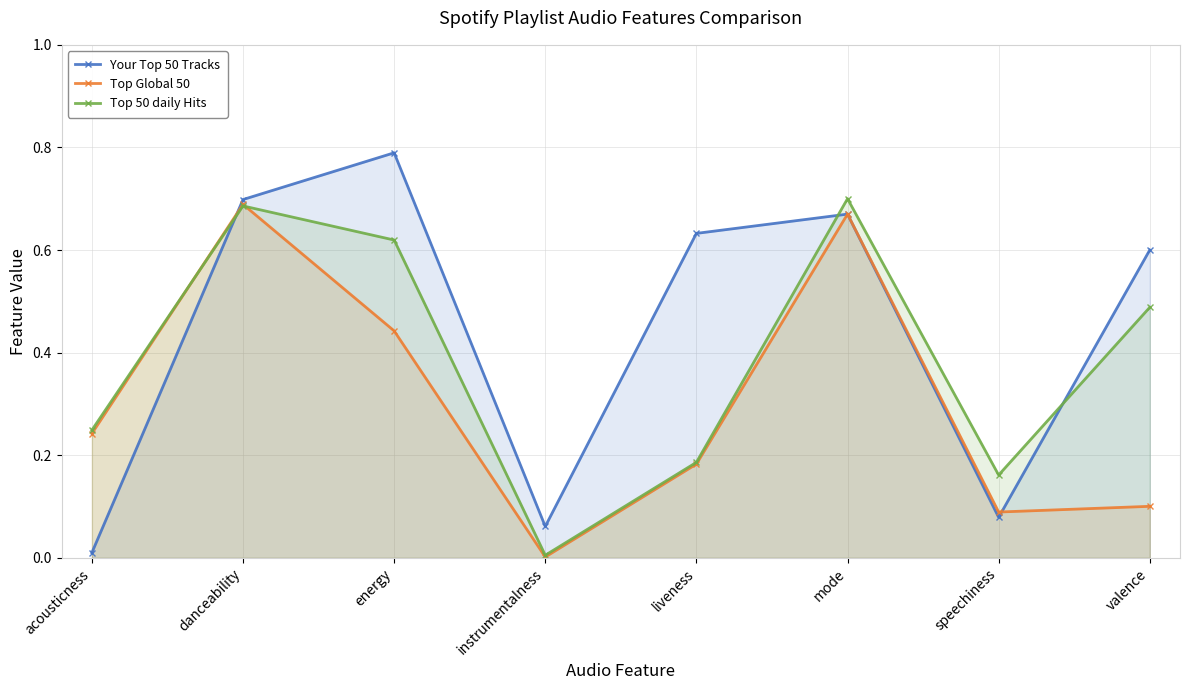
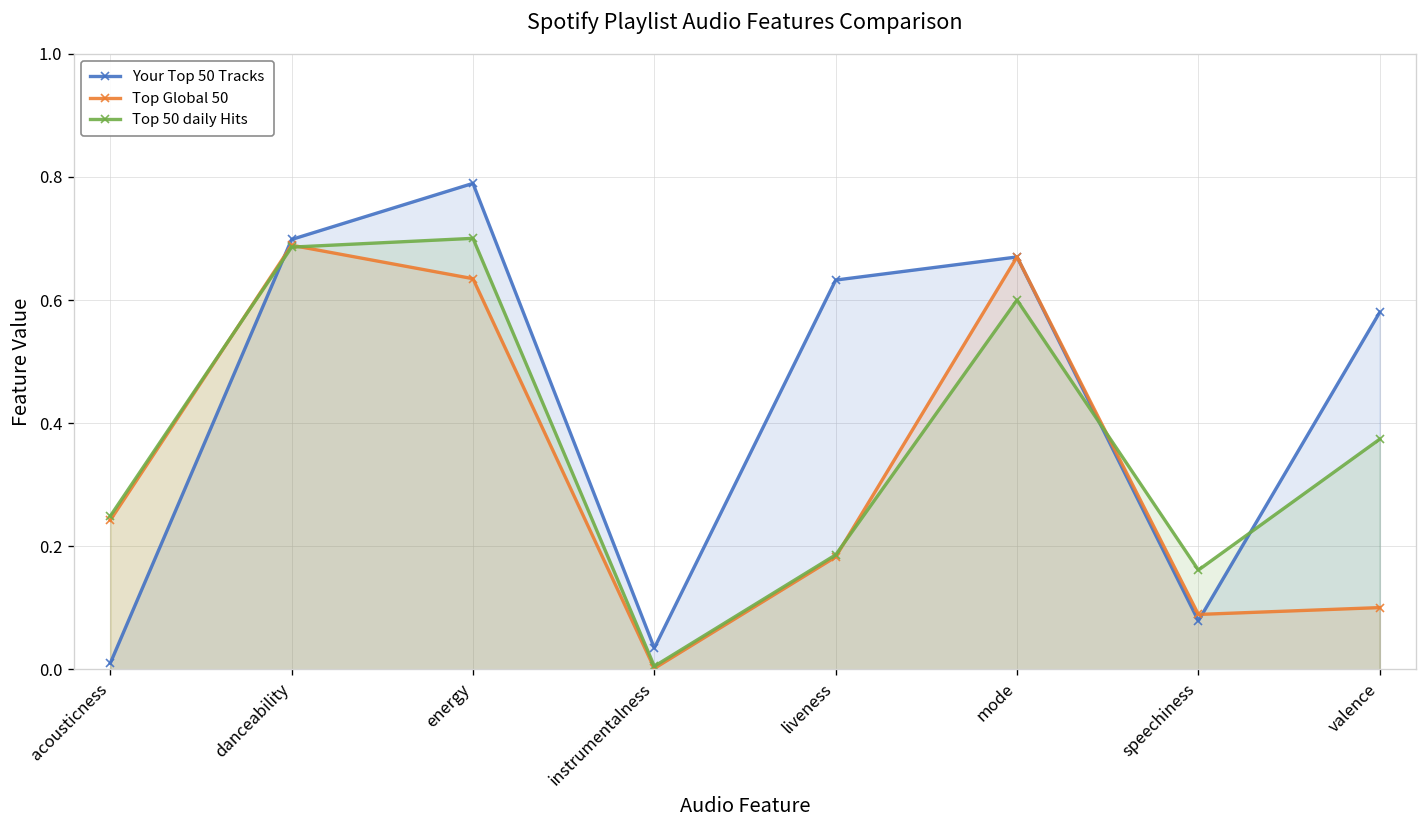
Top Global 50, energy: 0.44 -> 0.63
Top 50 daily Hits, energy: 0.62 -> 0.70
Your Top 50 Tracks, instrumentalness: 0.06 -> 0.03
Top 50 daily Hits, mode: 0.7 -> 0.6
Your Top 50 Tracks, valence: 0.60 -> 0.58
Top 50 daily Hits, valence: 0.49 -> 0.37
